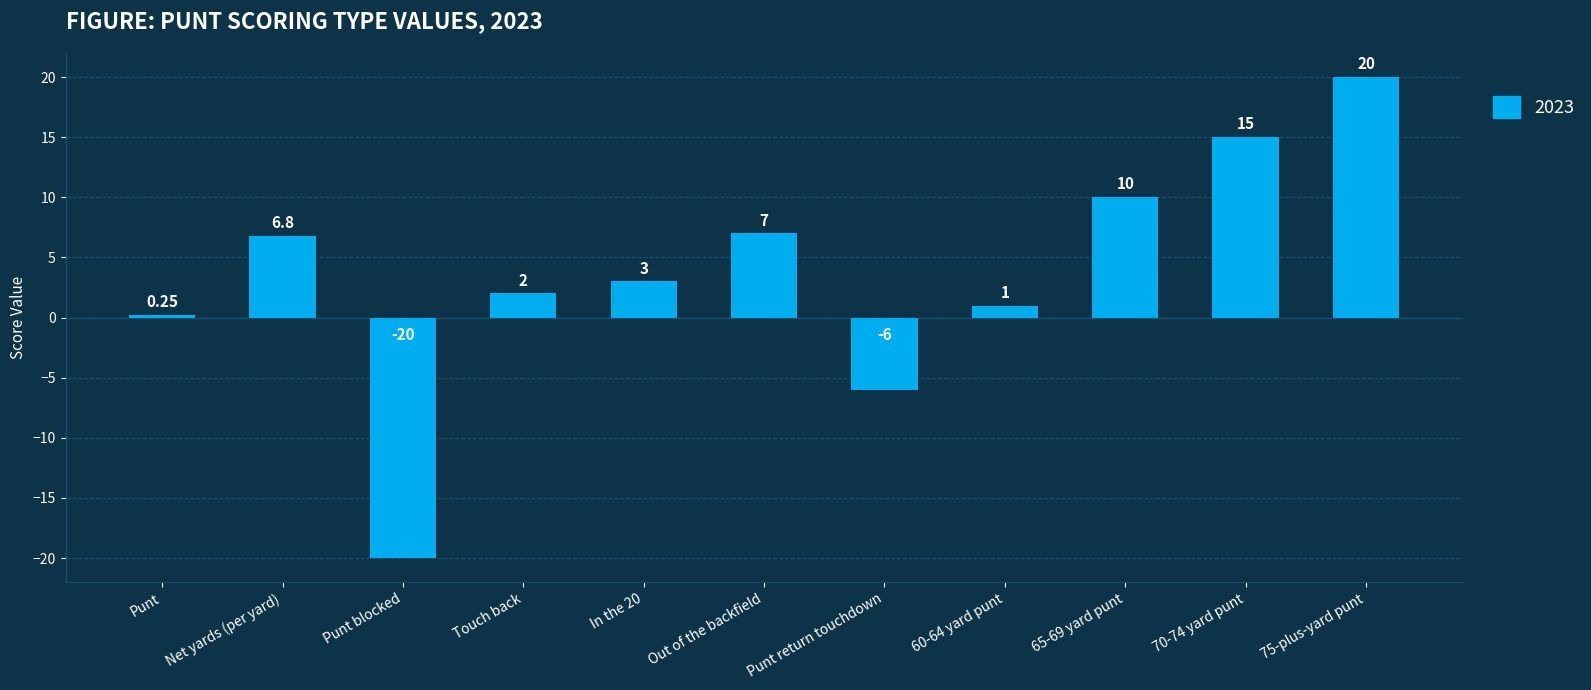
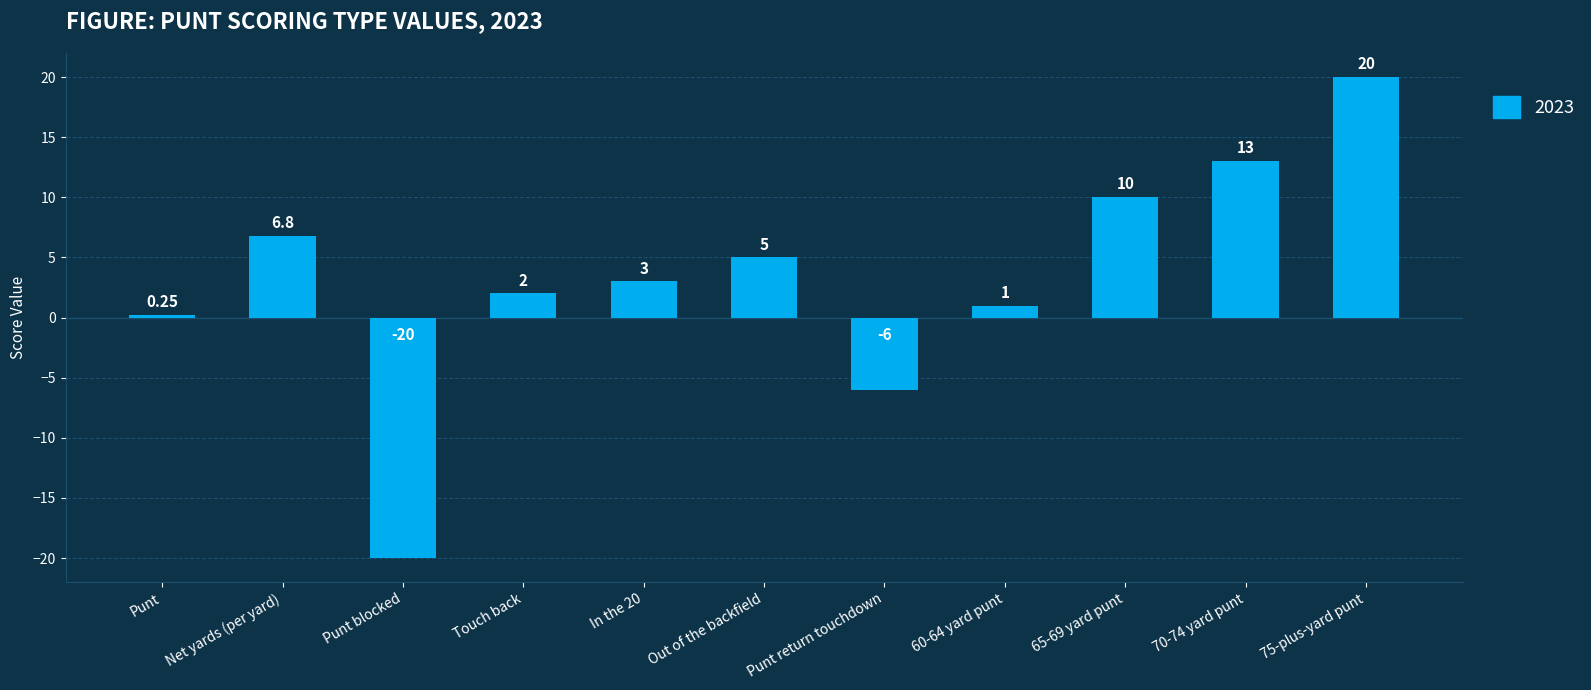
Out of the backfield: 7 -> 5
70-74 yard punt: 15 -> 13
